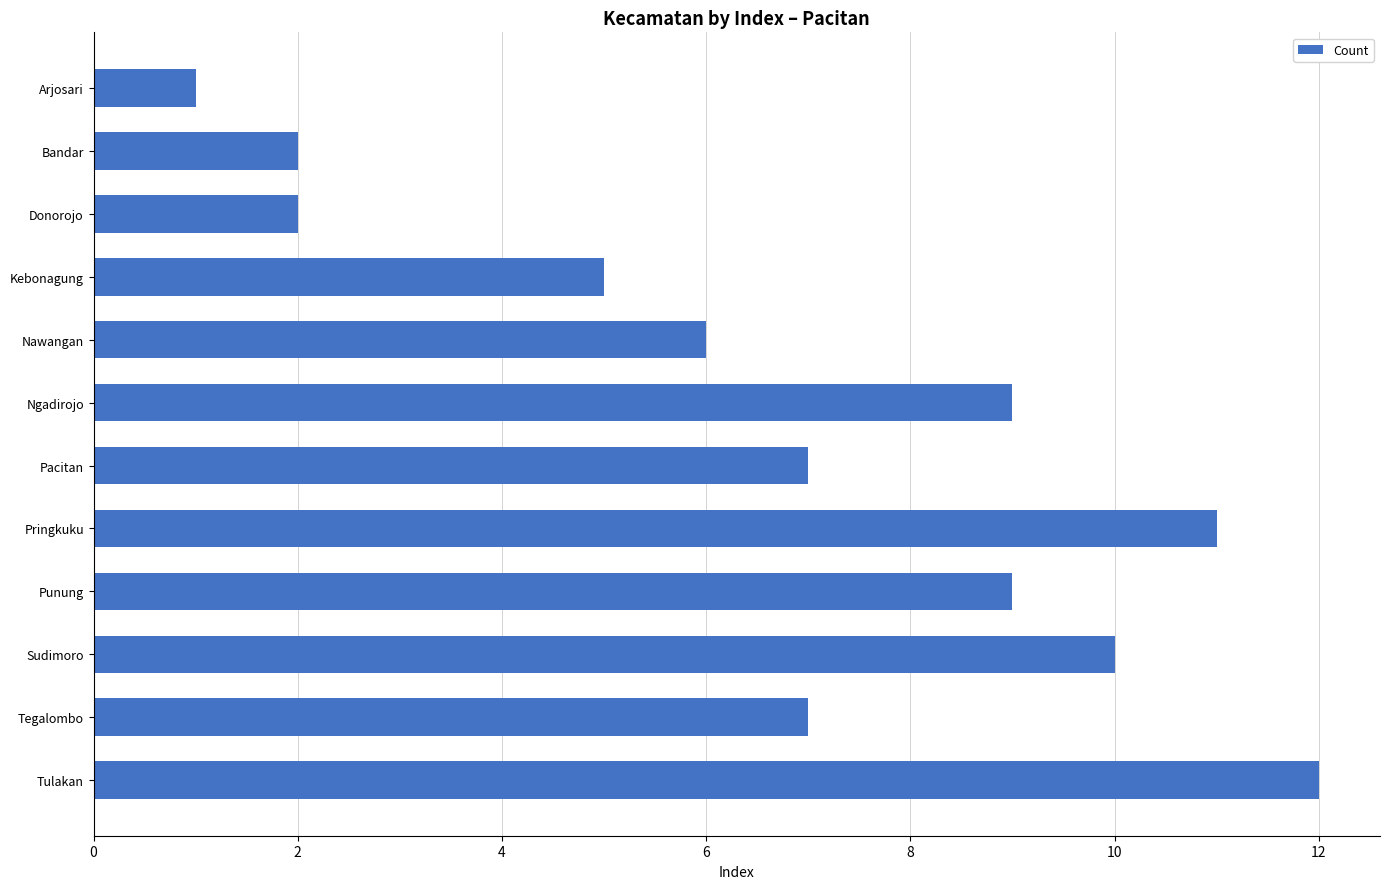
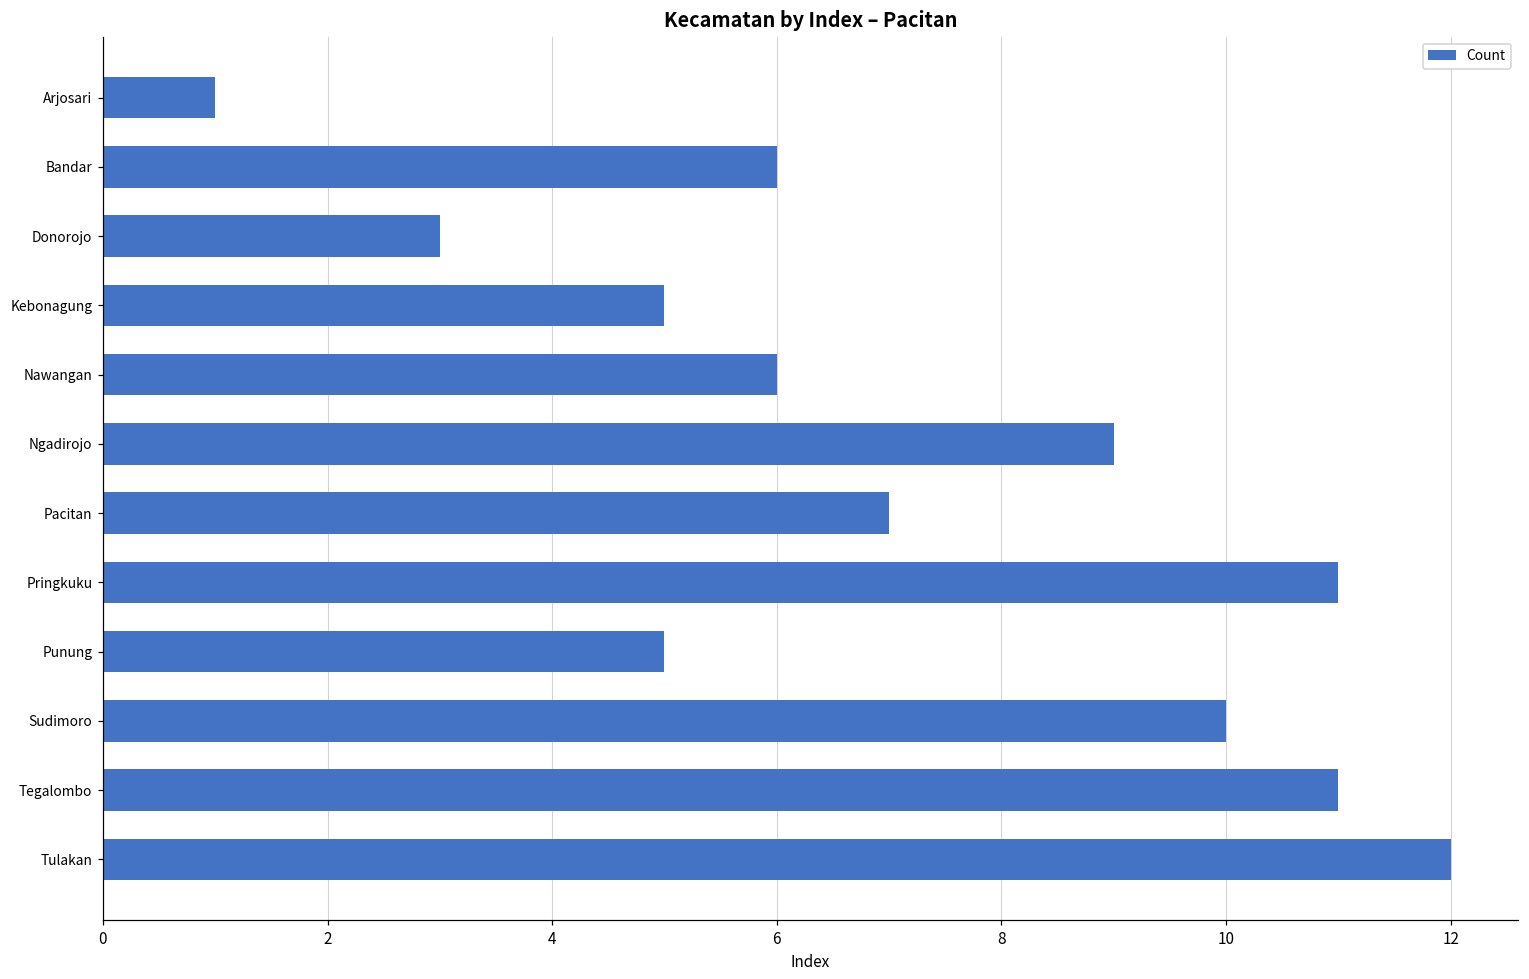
Bandar: 2 -> 6
Donorojo: 2 -> 3
Punung: 9 -> 5
Tegalombo: 7 -> 11
